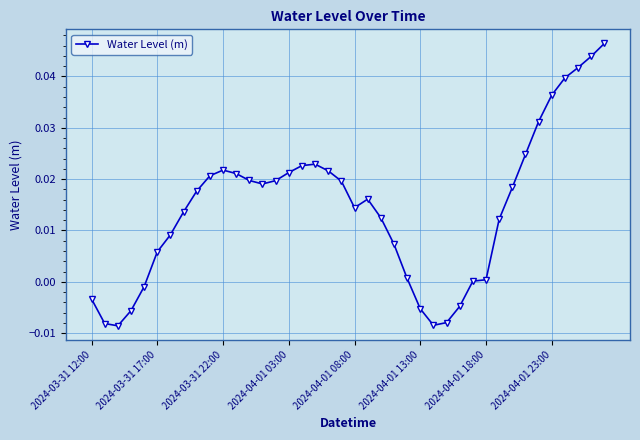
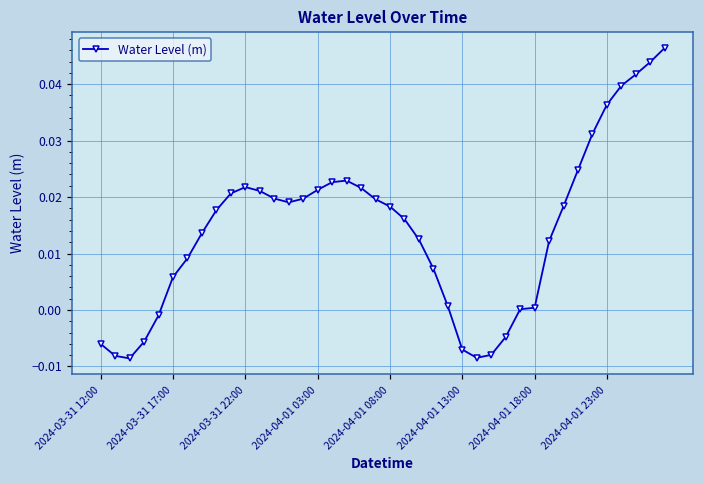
2024-03-31 12:00: -0.003 -> -0.006
2024-04-01 08:00: 0.014 -> 0.018
2024-04-01 13:00: -0.005 -> -0.007
